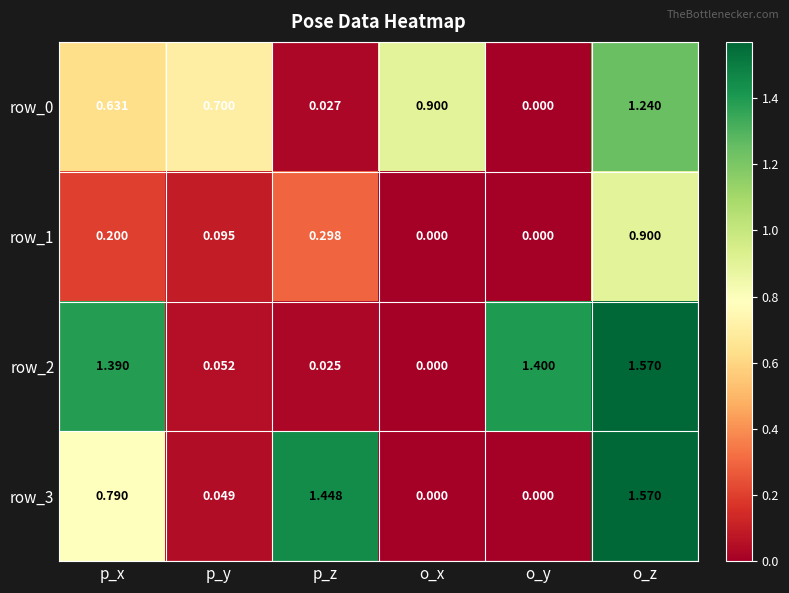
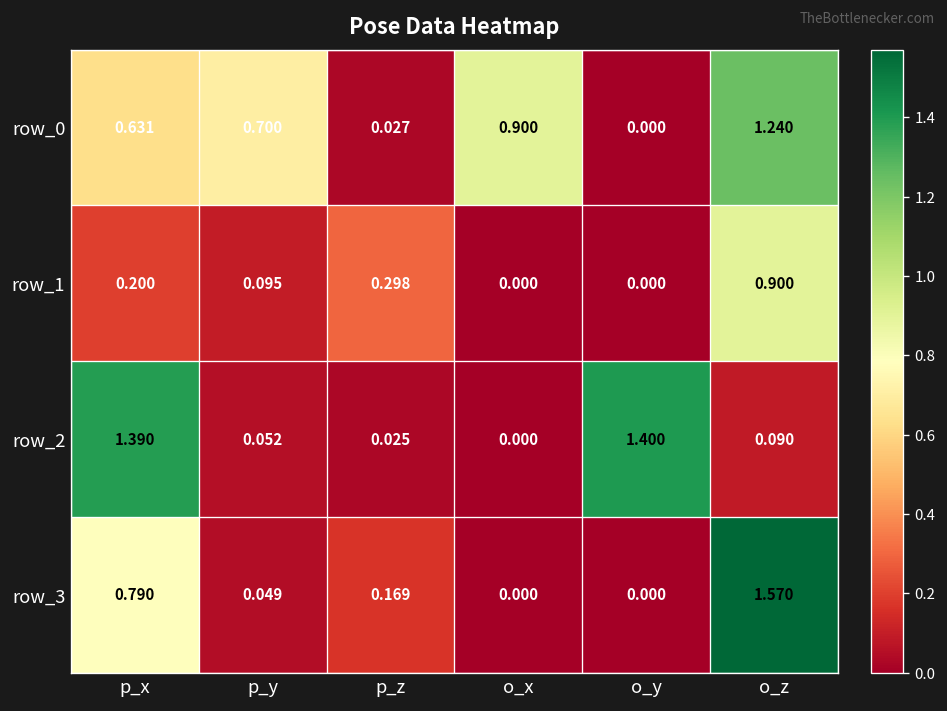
row_2, o_z: 1.570 -> 0.090
row_3, p_z: 1.448 -> 0.169
